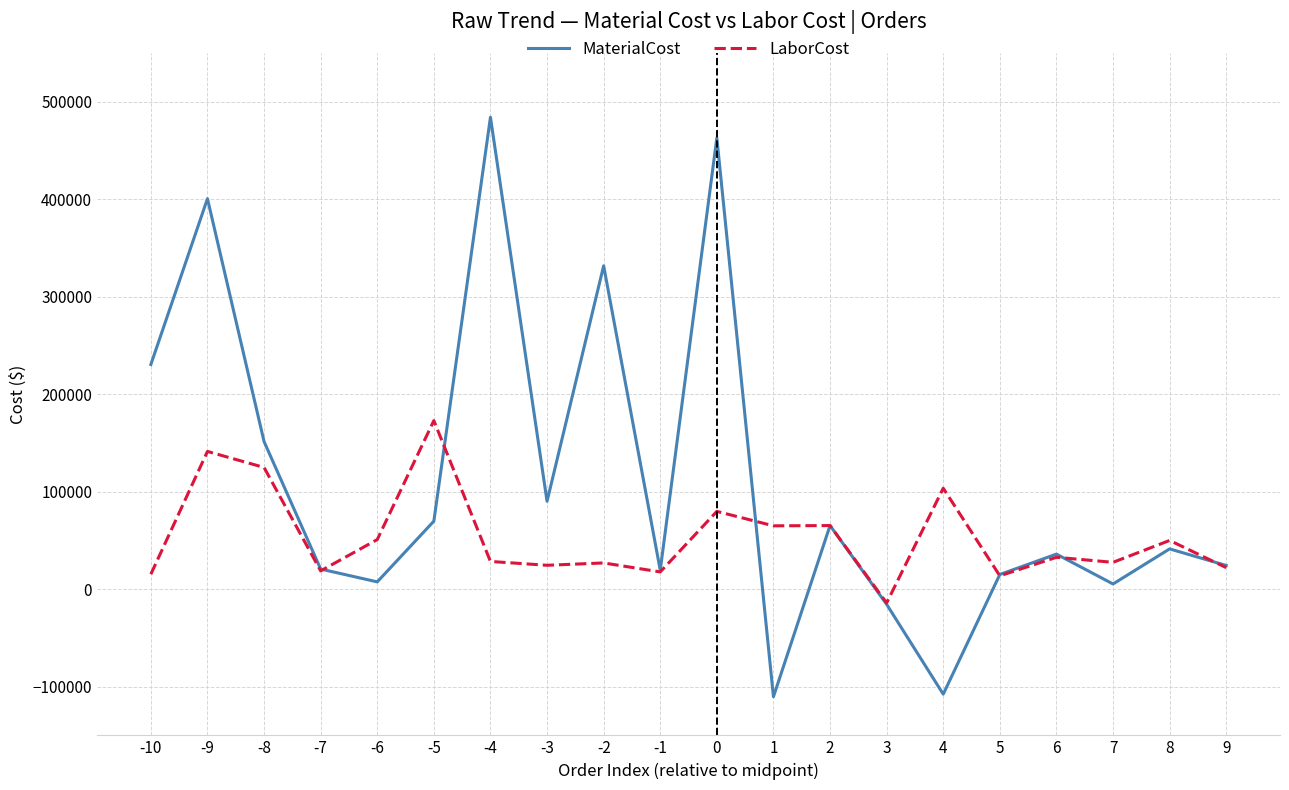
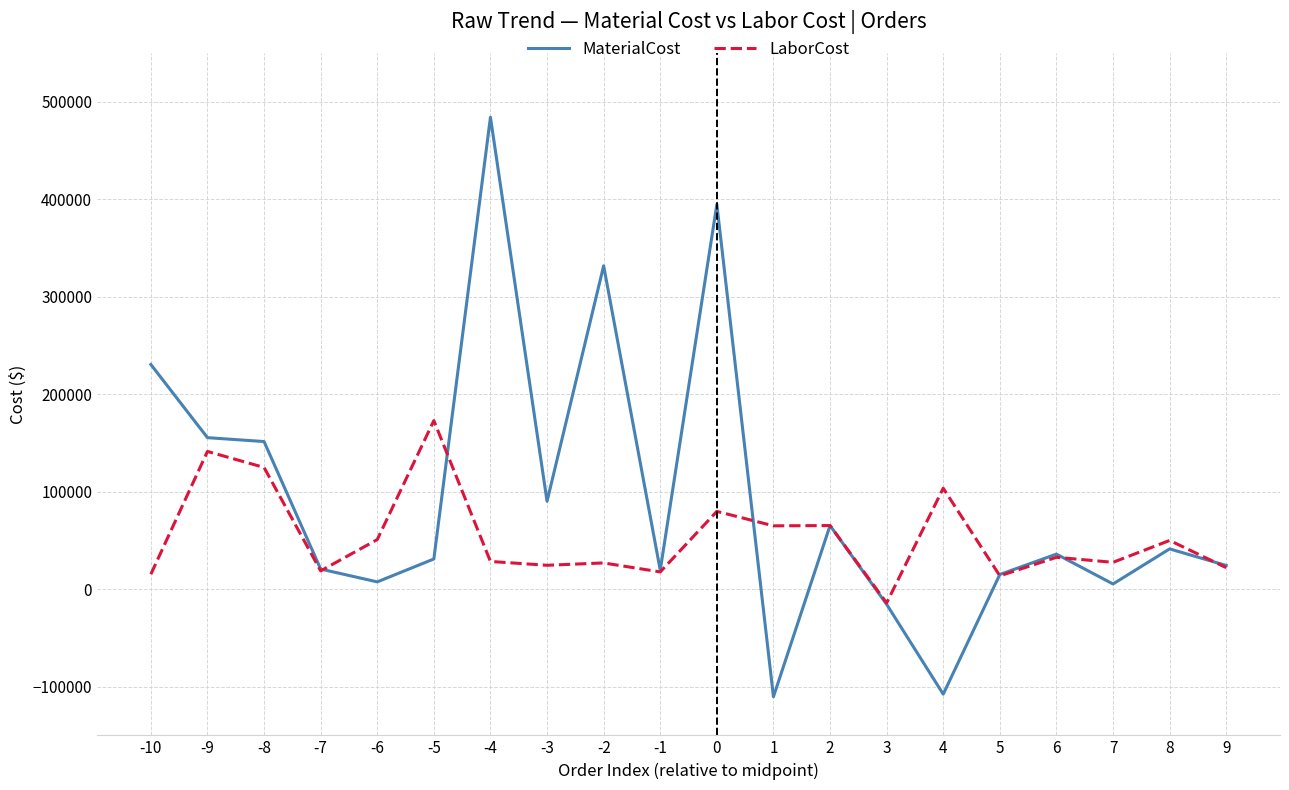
MaterialCost, -9: 400000 -> 160000
MaterialCost, -5: 70000 -> 30000
MaterialCost, 0: 460000 -> 390000
